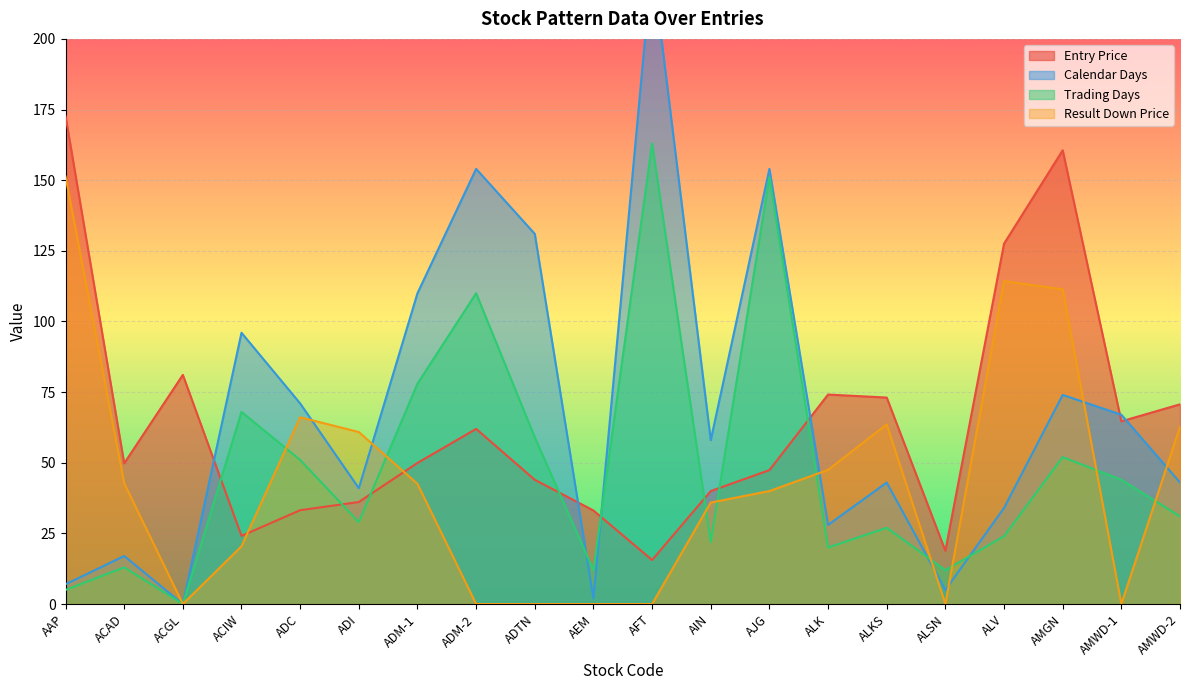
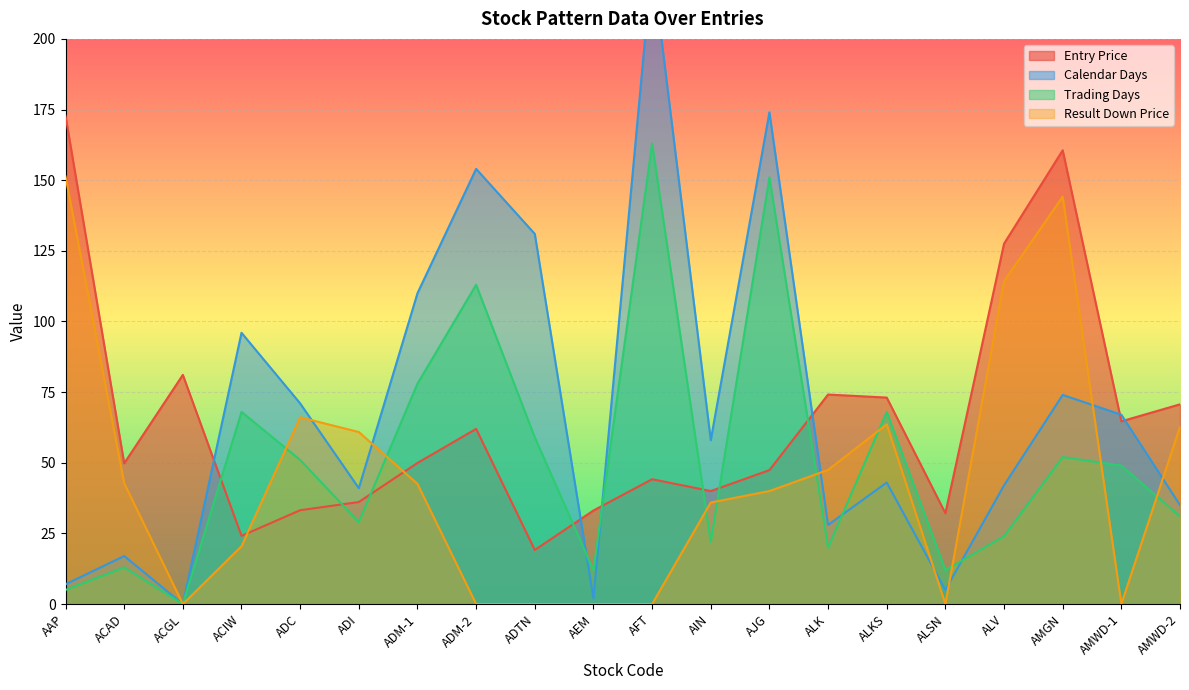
Trading Days, ADM-2: 110 -> 113
Entry Price, ADTN: 44 -> 19
Entry Price, AFT: 16 -> 44
Calendar Days, AJG: 154 -> 174
Trading Days, ALKS: 27 -> 68
Entry Price, ALSN: 19 -> 32
Calendar Days, ALV: 34 -> 42
Result Down Price, AMGN: 111 -> 144
Trading Days, AMWD-1: 44 -> 49
Calendar Days, AMWD-2: 43 -> 35
